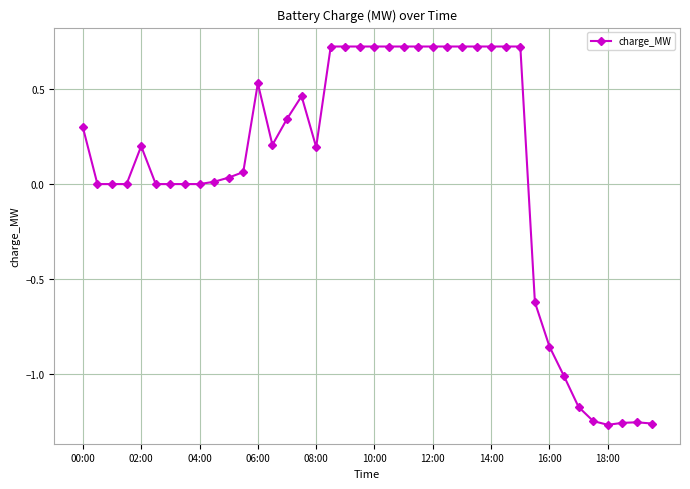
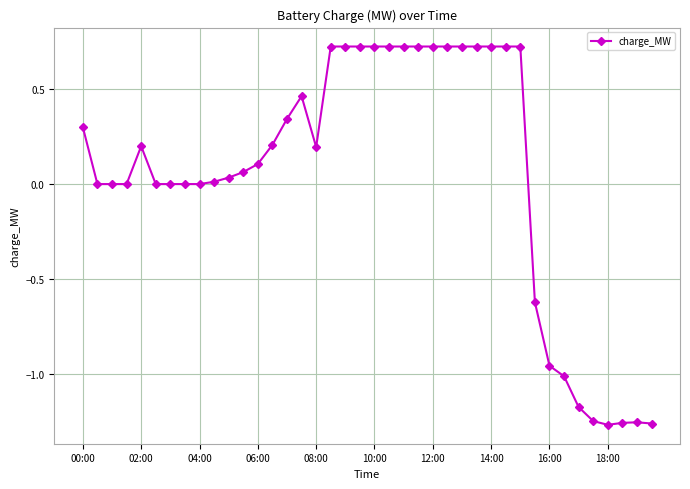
06:00: 0.53 -> 0.11
16:00: -0.86 -> -0.96
